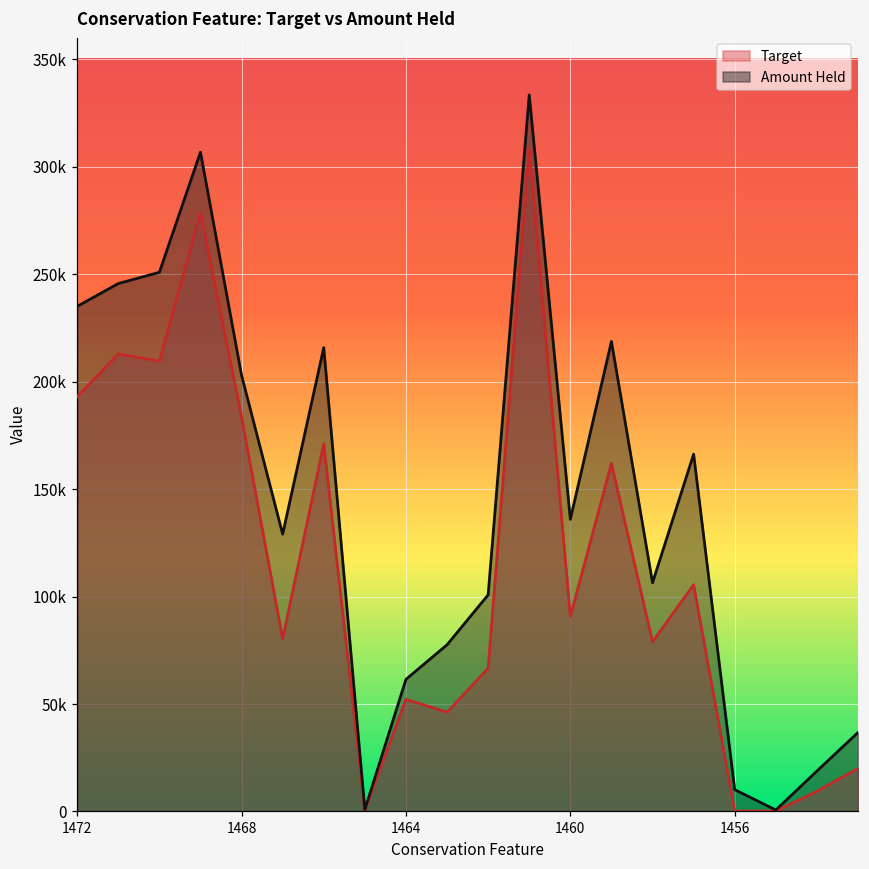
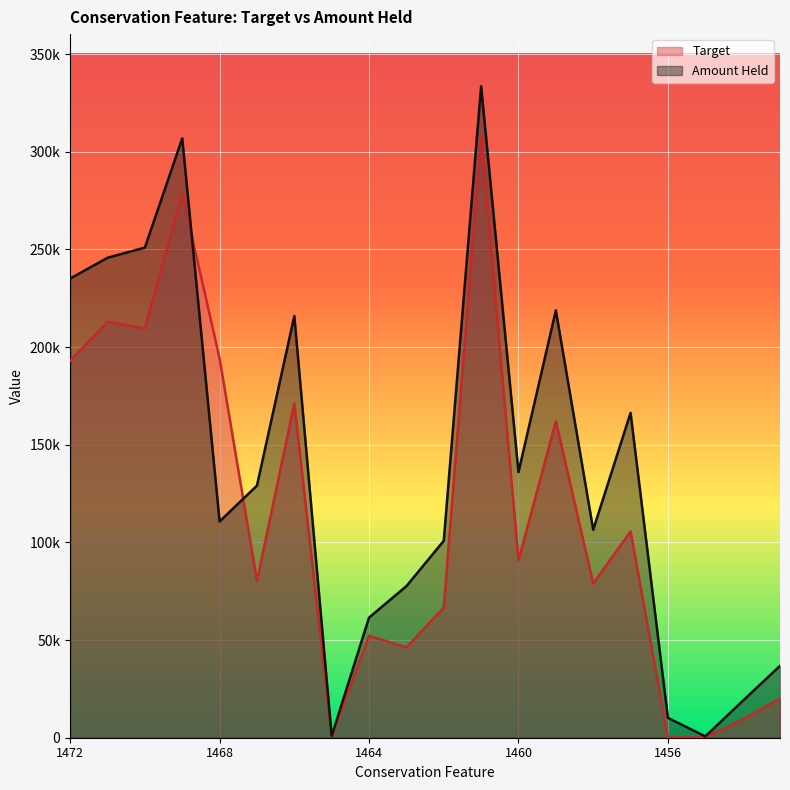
Target, 1468: 184000 -> 194000
Amount Held, 1468: 203000 -> 111000
